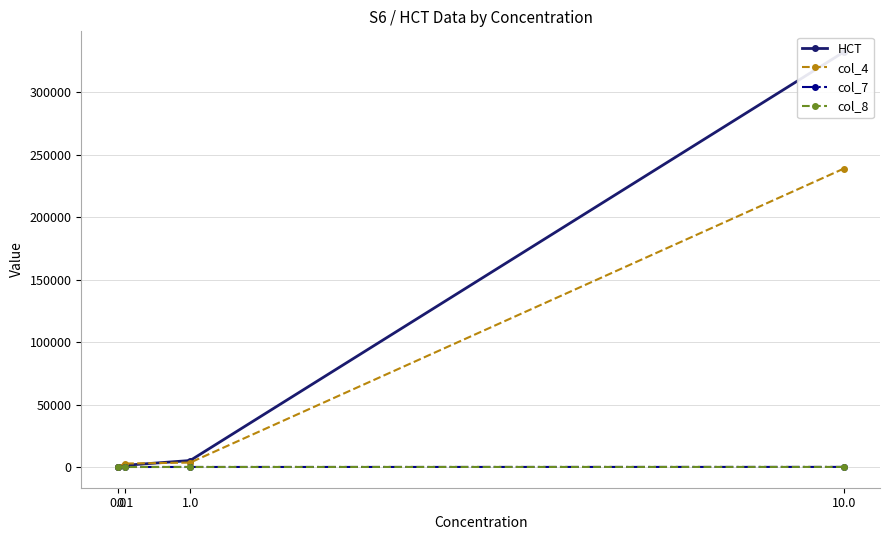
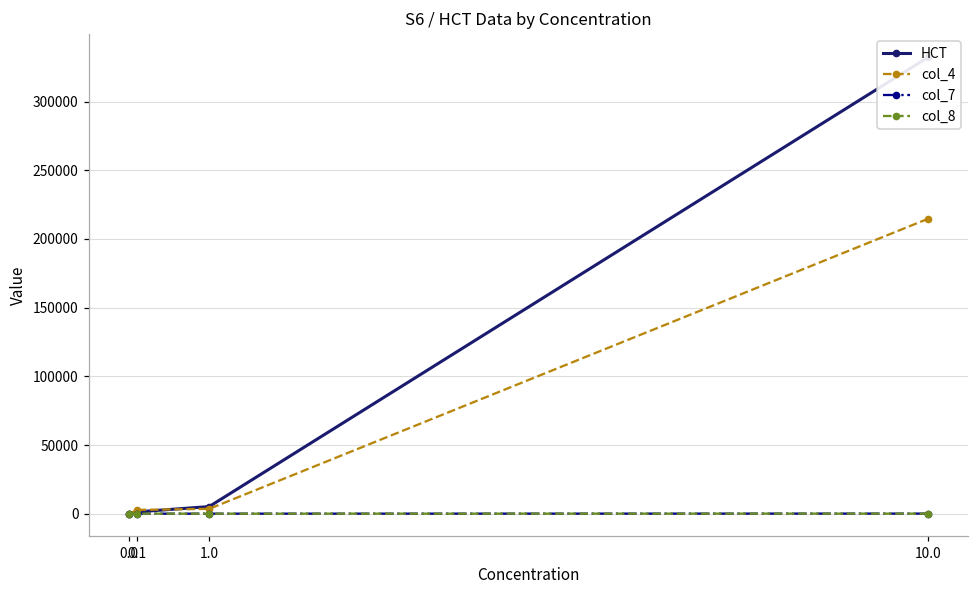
col_4, 10.0: 239000 -> 215000
